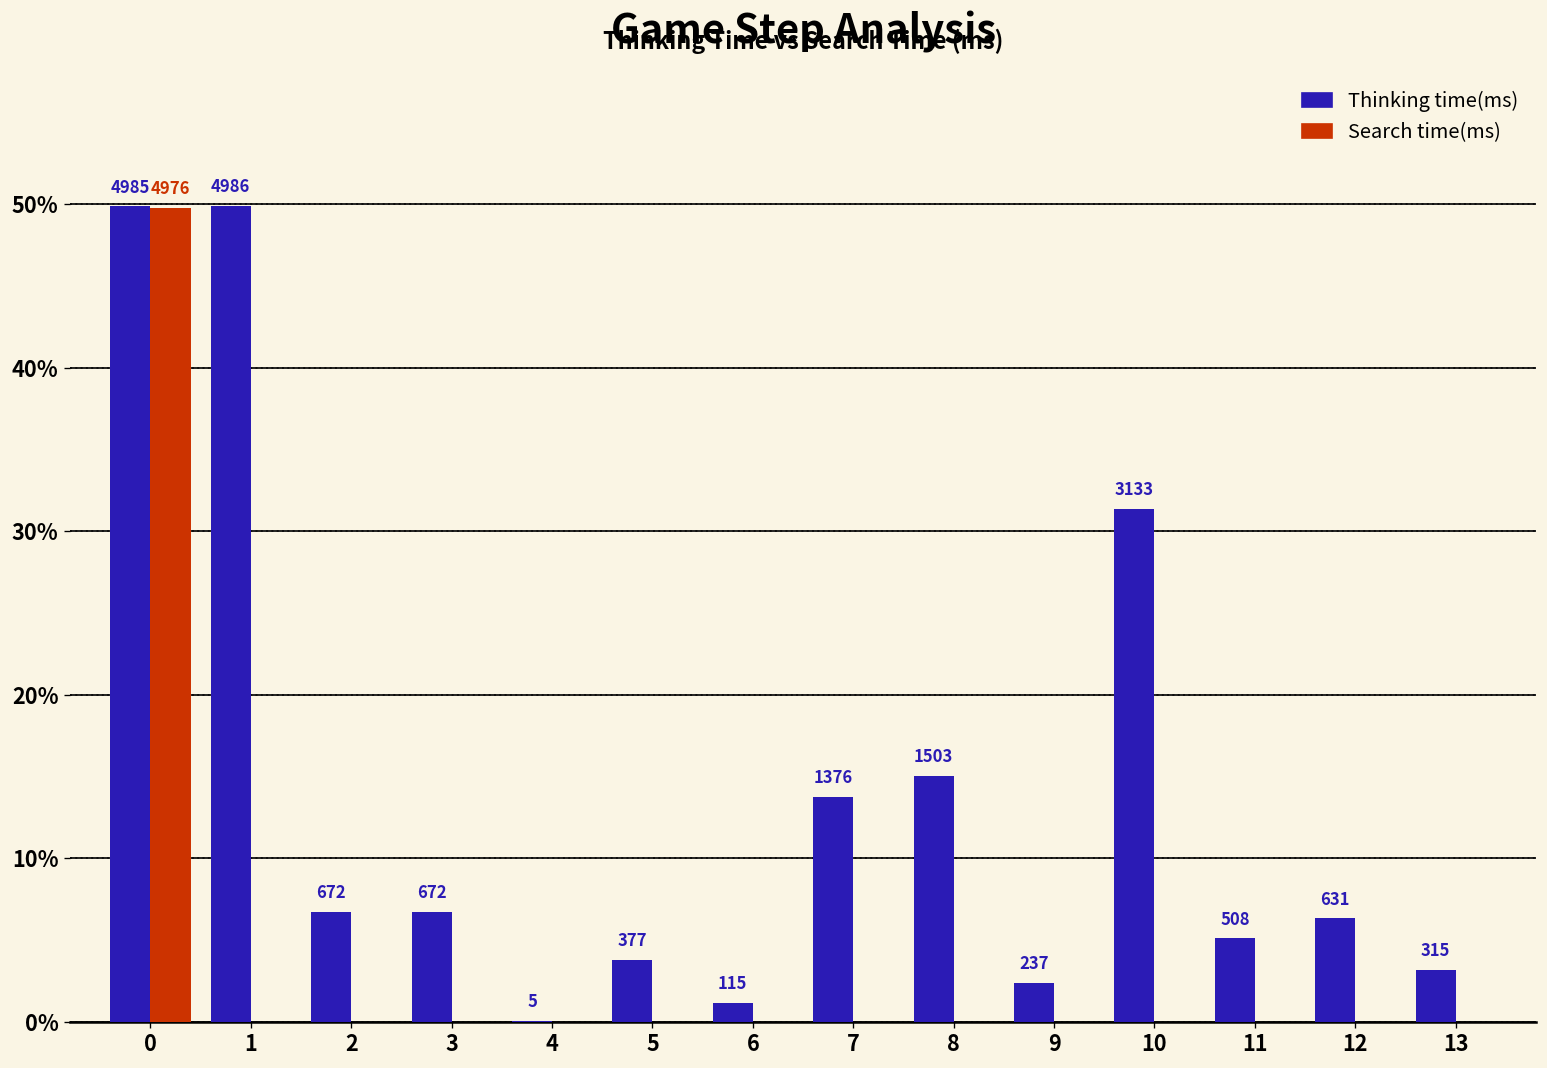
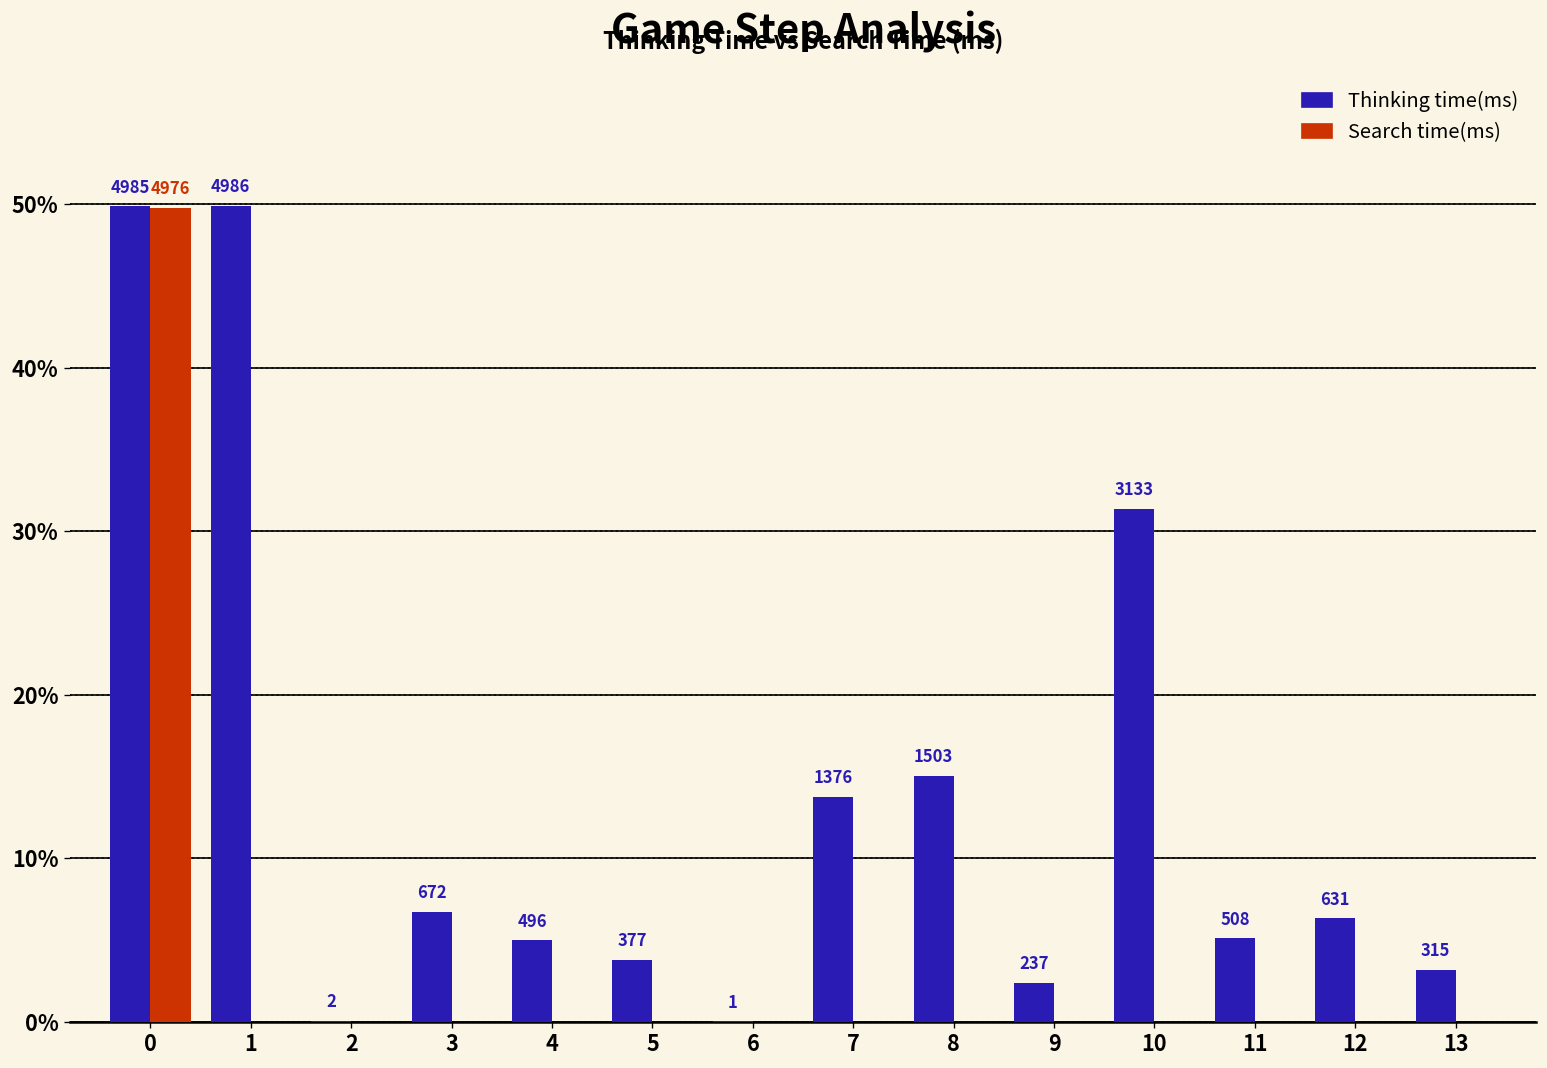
Thinking time(ms), 2: 672 -> 2
Thinking time(ms), 4: 5 -> 496
Thinking time(ms), 6: 115 -> 1
